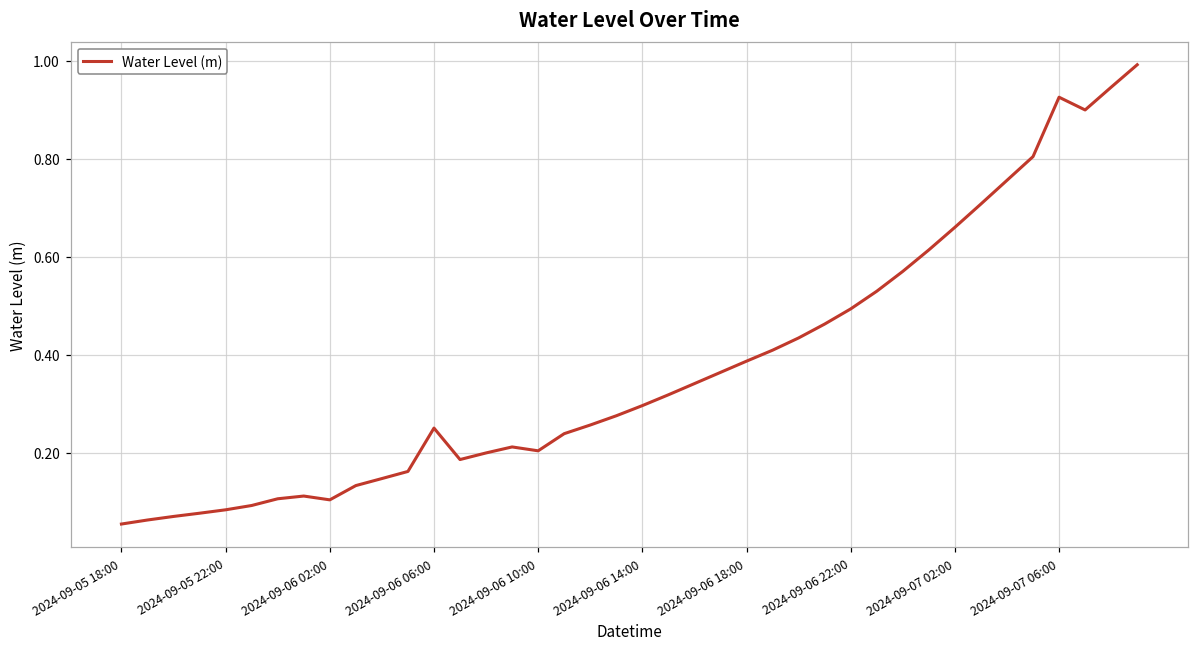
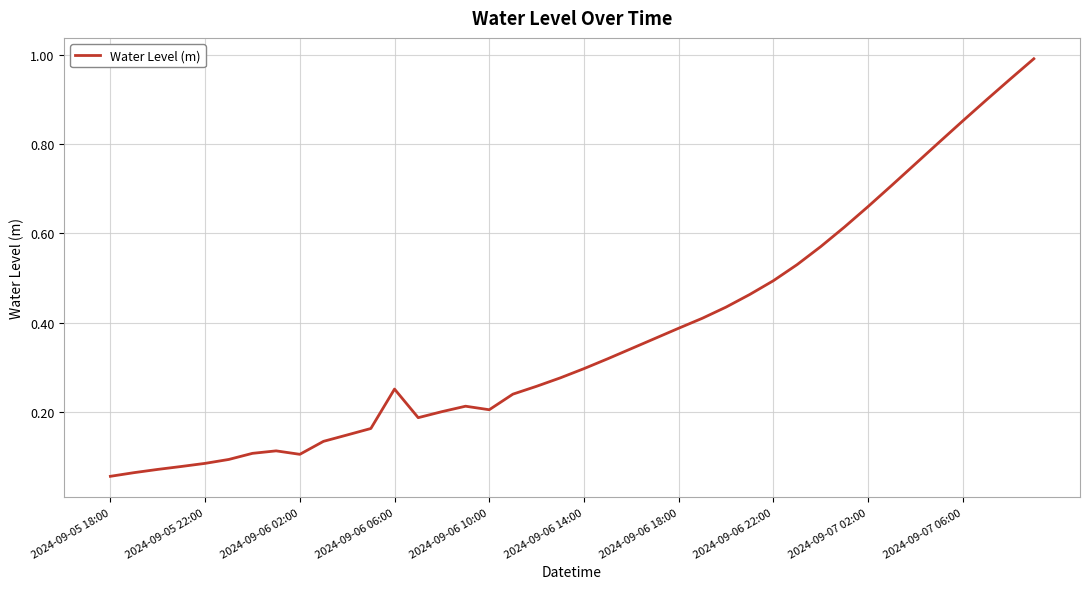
2024-09-07 06:00: 0.93 -> 0.85
